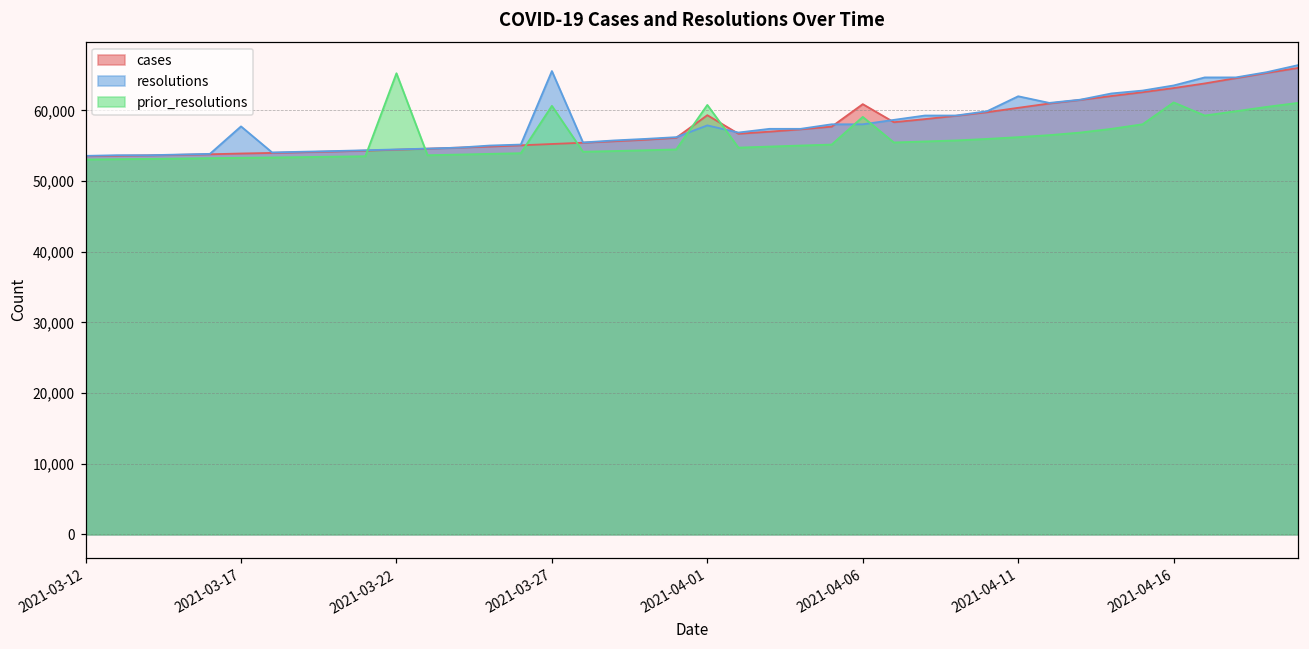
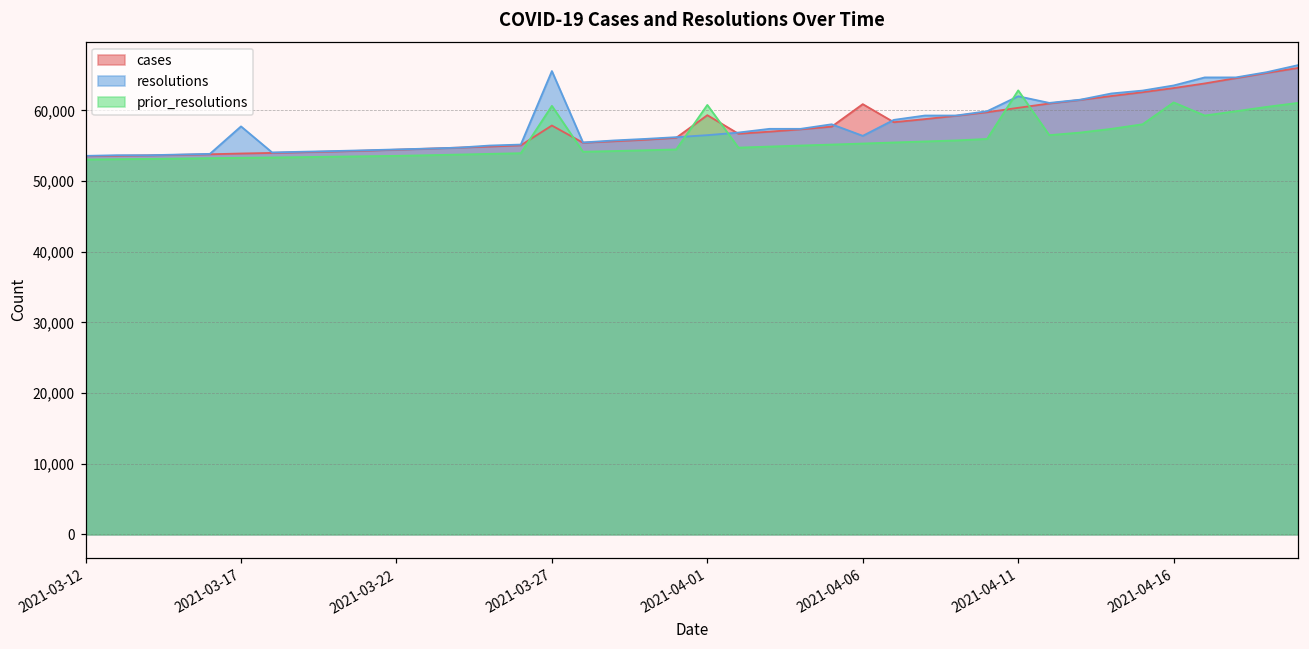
prior_resolutions, 2021-03-22: 65,000 -> 54,000
cases, 2021-03-27: 55,000 -> 58,000
resolutions, 2021-04-01: 58,000 -> 56,000
resolutions, 2021-04-06: 58,000 -> 56,000
prior_resolutions, 2021-04-06: 59,000 -> 55,000
prior_resolutions, 2021-04-11: 56,000 -> 63,000
